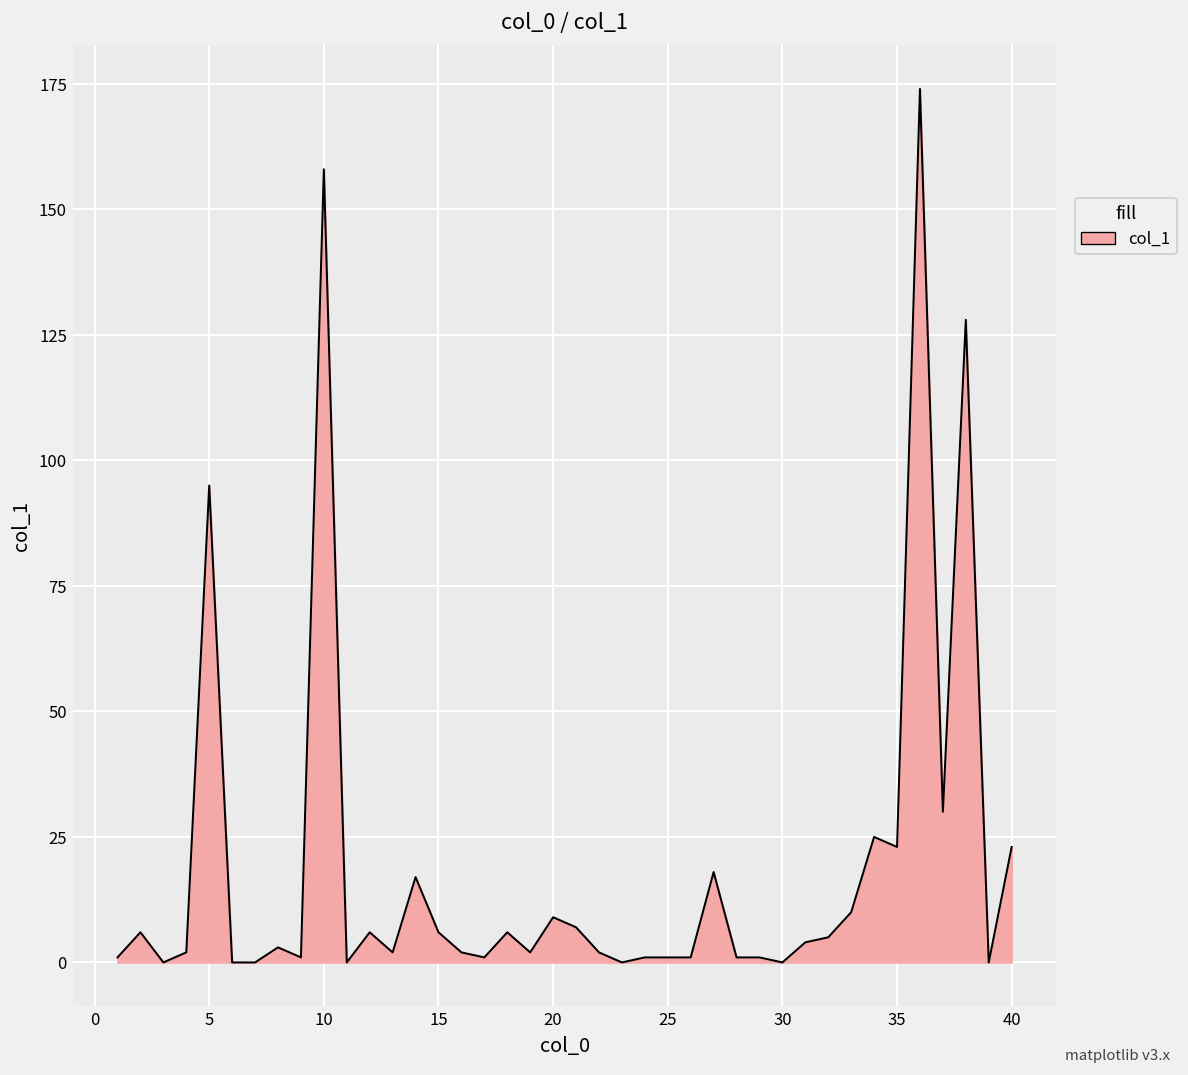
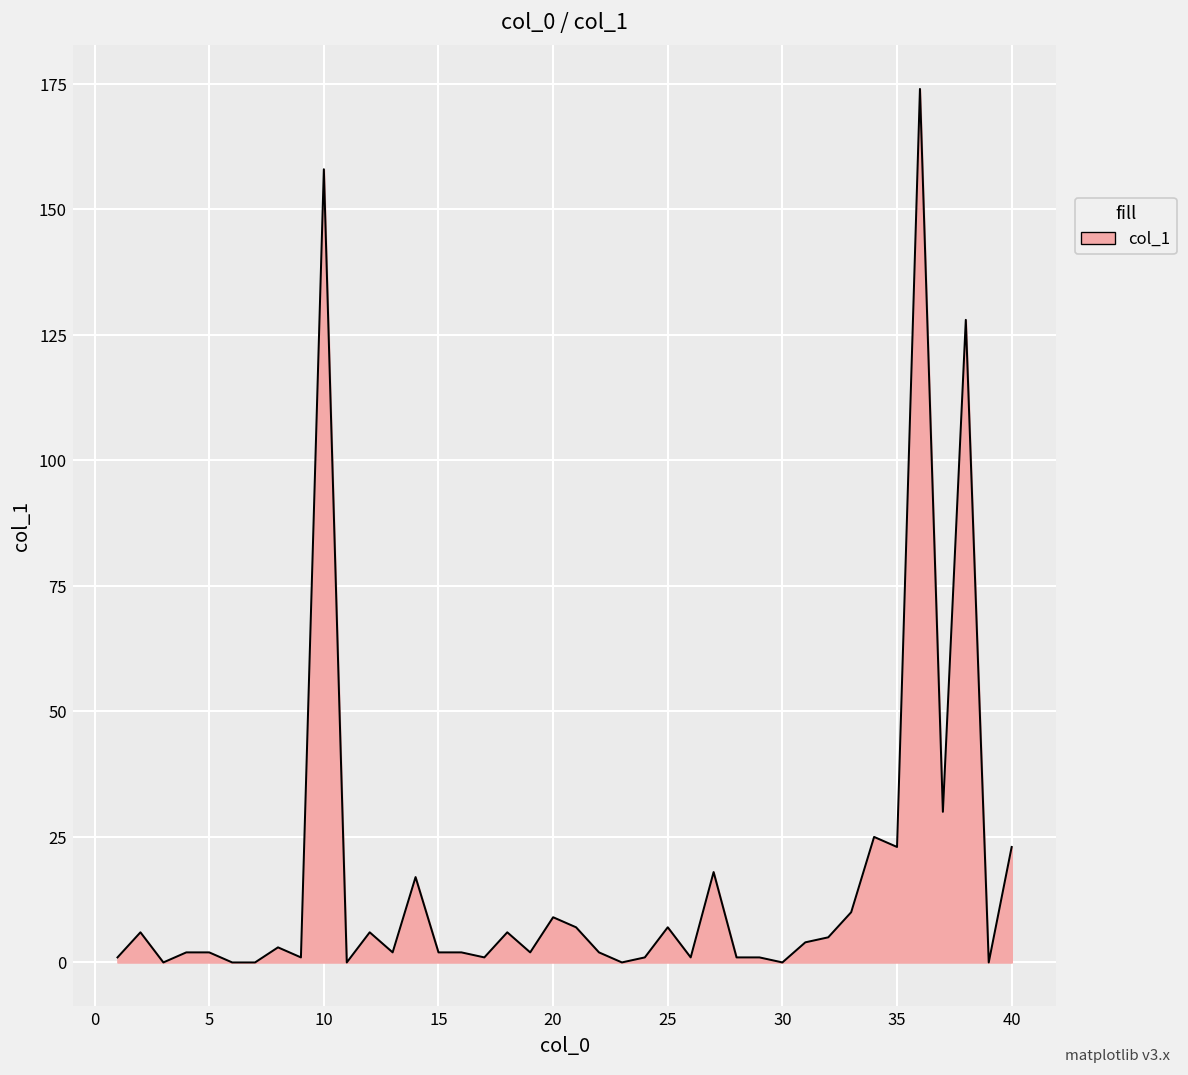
5: 95 -> 2
15: 6 -> 2
25: 1 -> 7
